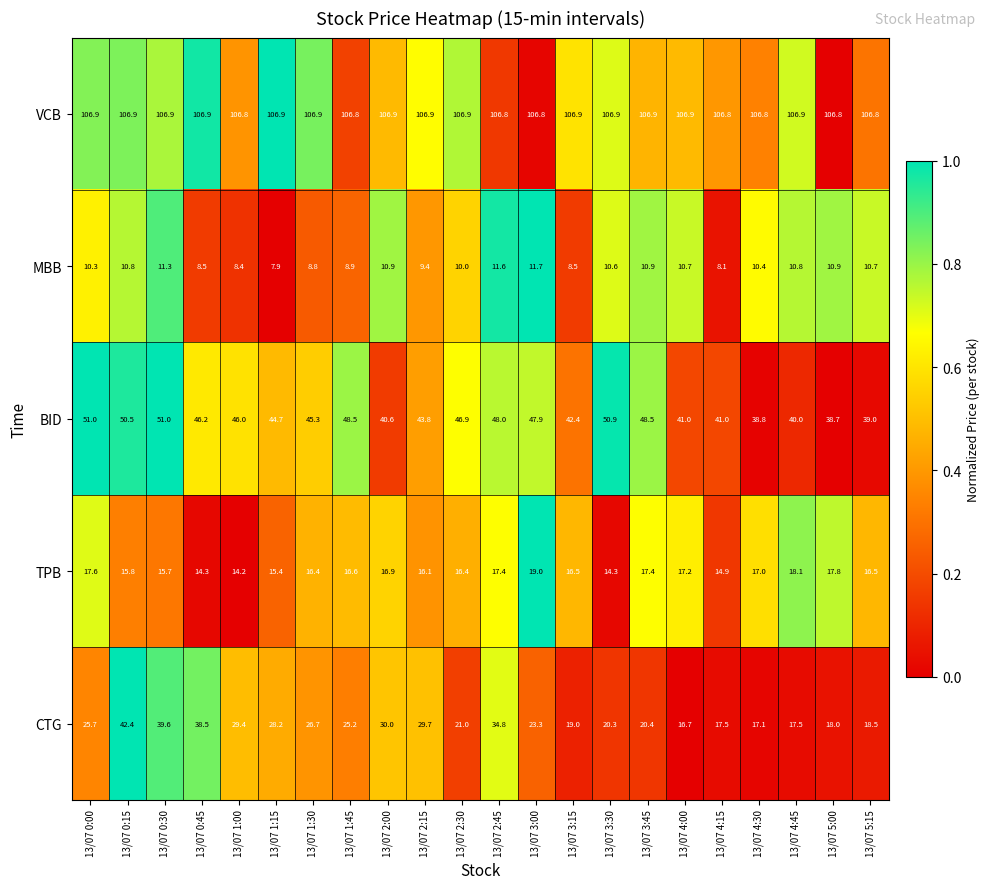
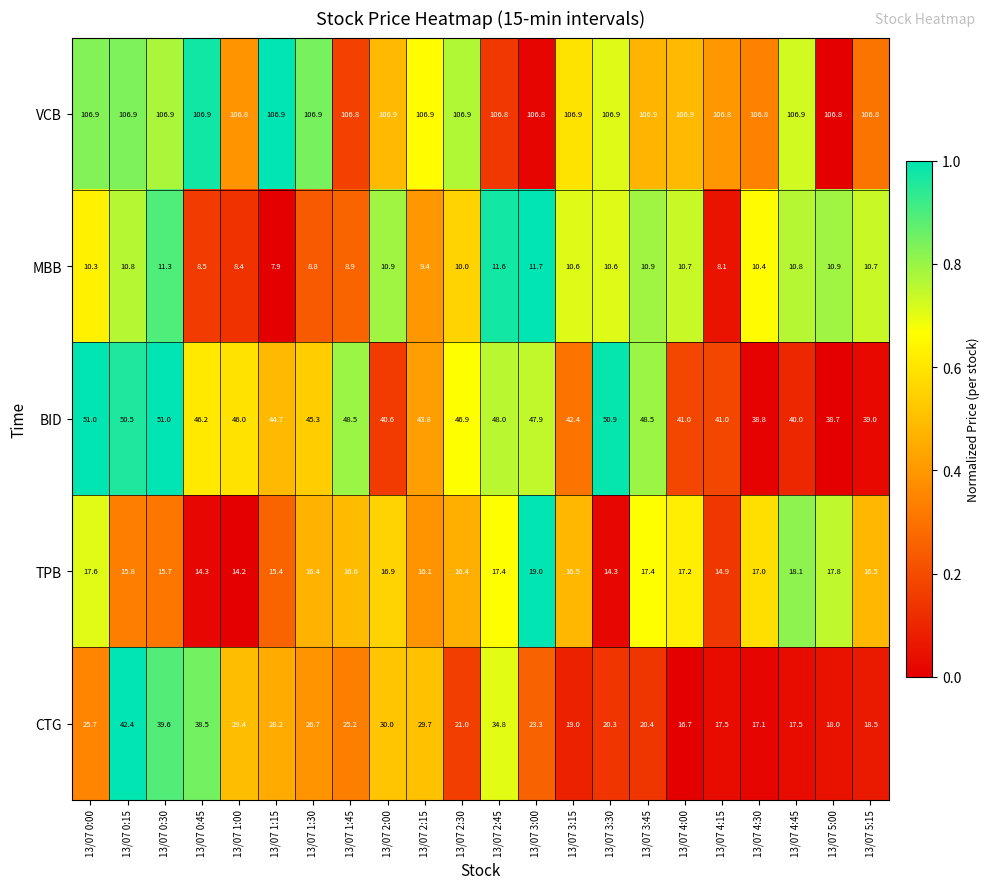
MBB, 13/07 3:15: 8.5 -> 10.6
